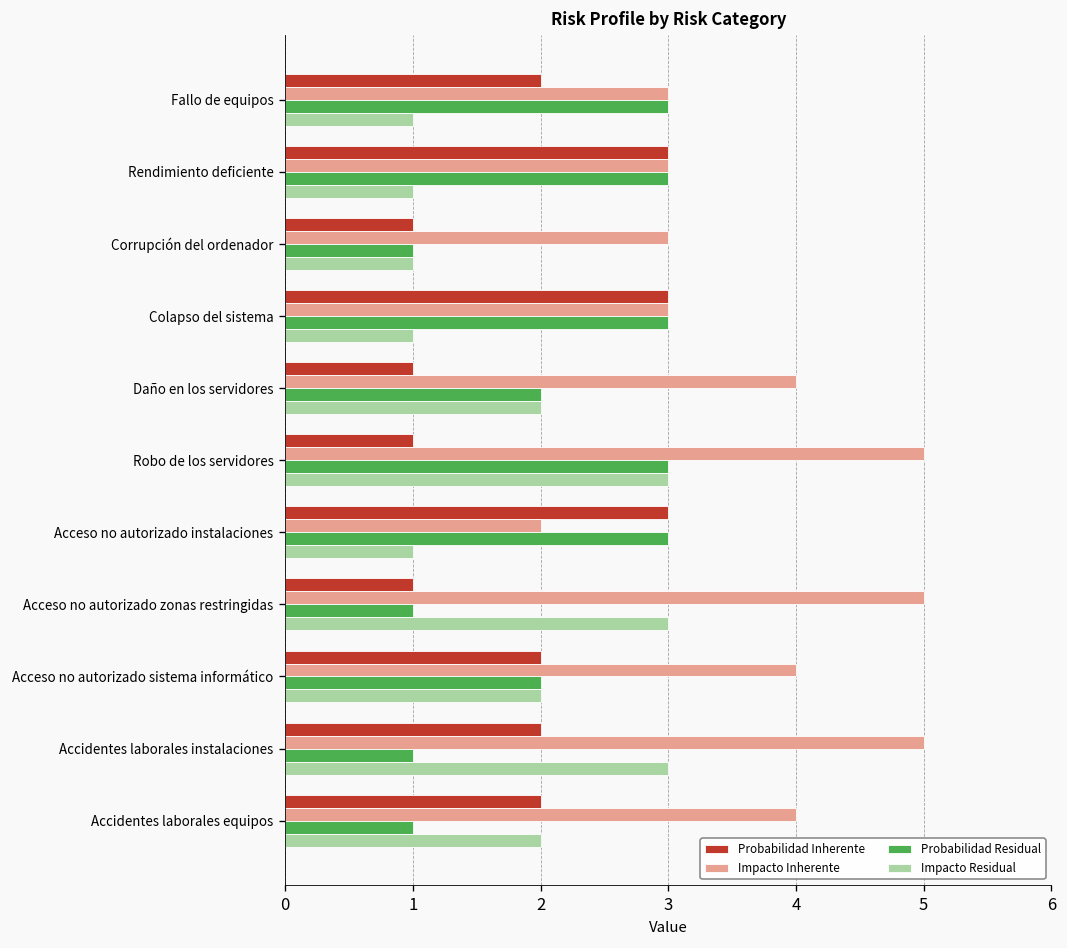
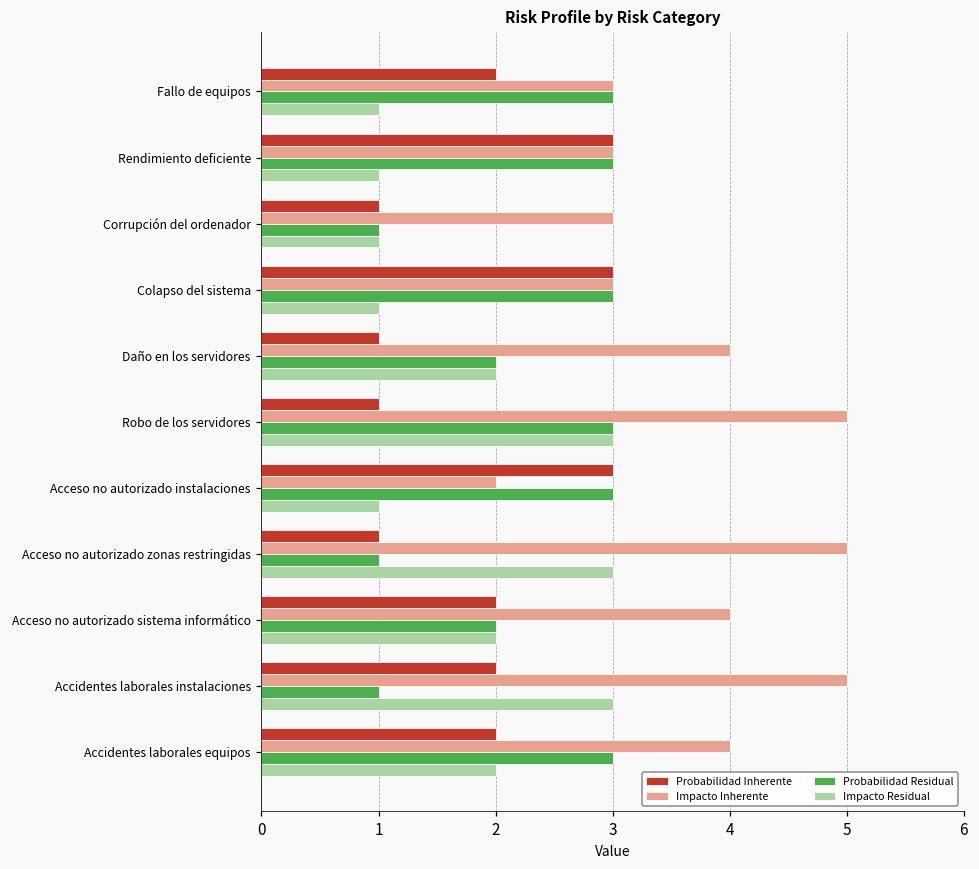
Probabilidad Residual, Accidentes laborales equipos: 1 -> 3
